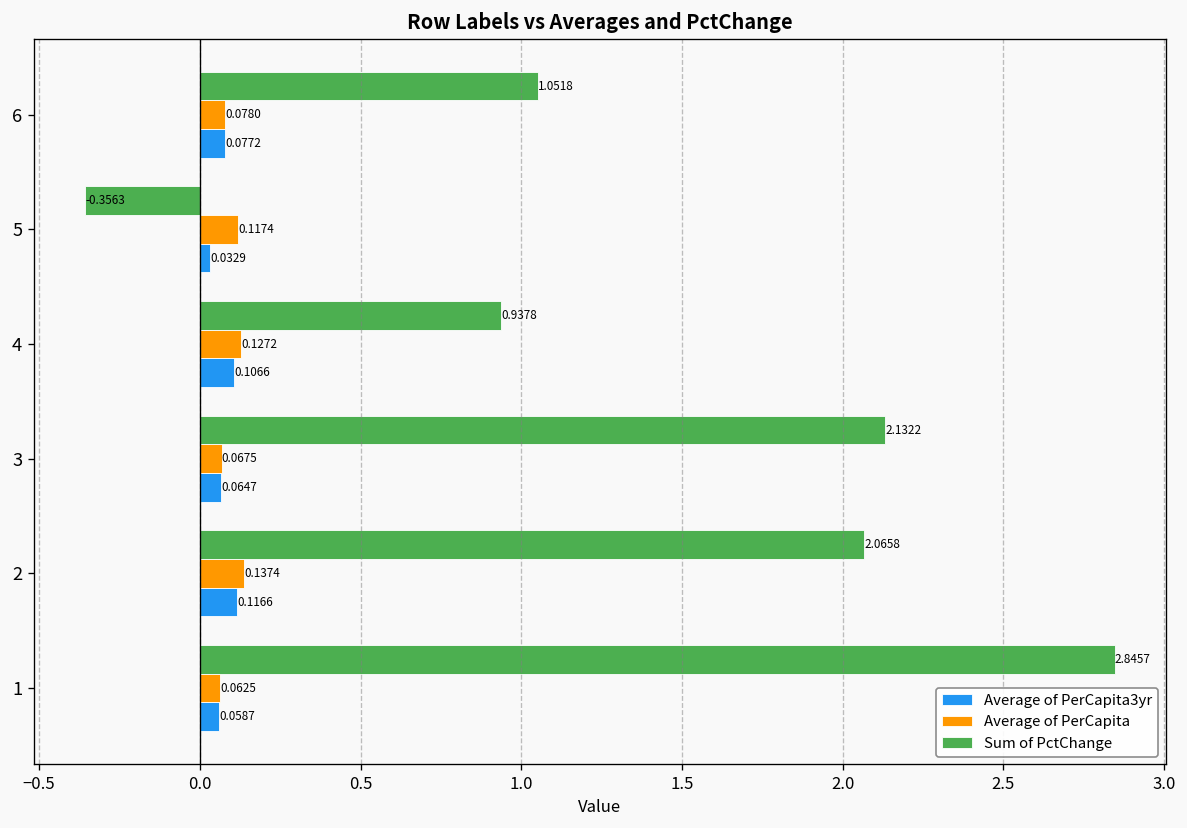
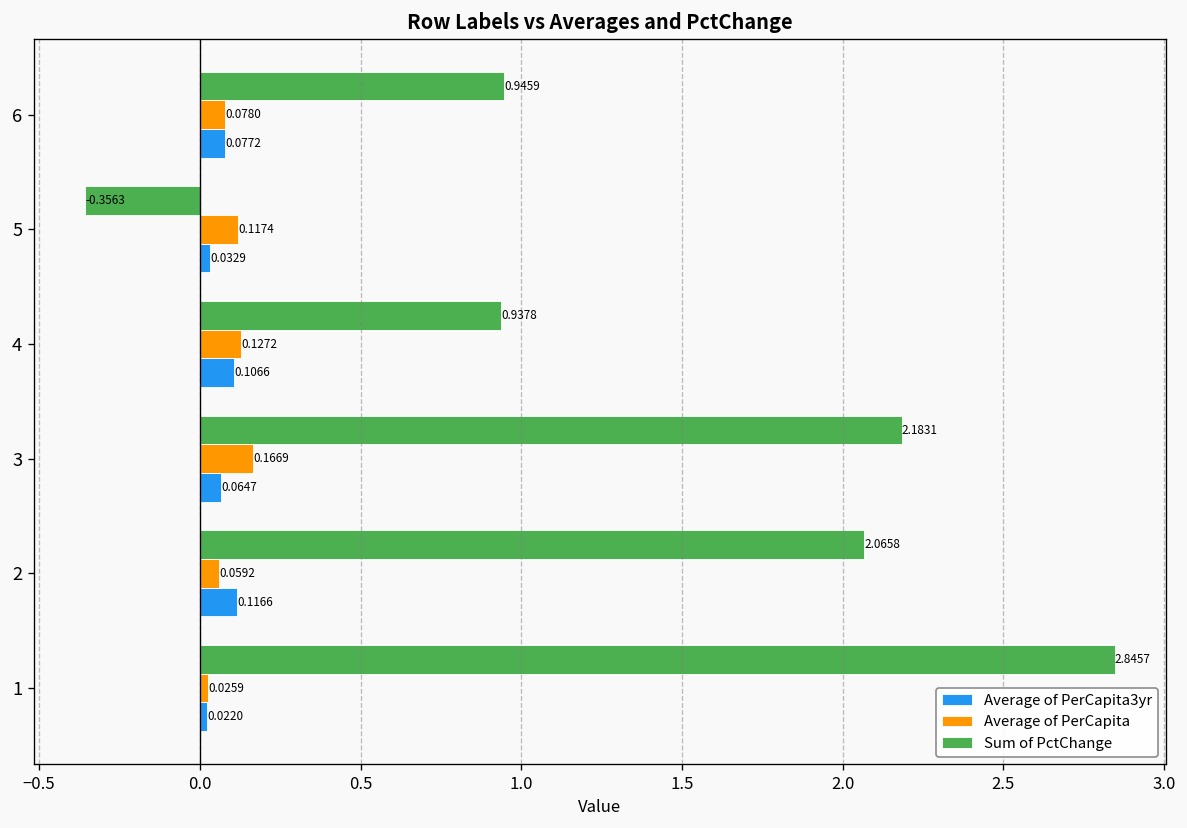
Sum of PctChange, 6: 1.0518 -> 0.9459
Sum of PctChange, 3: 2.1322 -> 2.1831
Average of PerCapita, 3: 0.0675 -> 0.1669
Average of PerCapita, 2: 0.1374 -> 0.0592
Average of PerCapita, 1: 0.0625 -> 0.0259
Average of PerCapita3yr, 1: 0.0587 -> 0.0220
